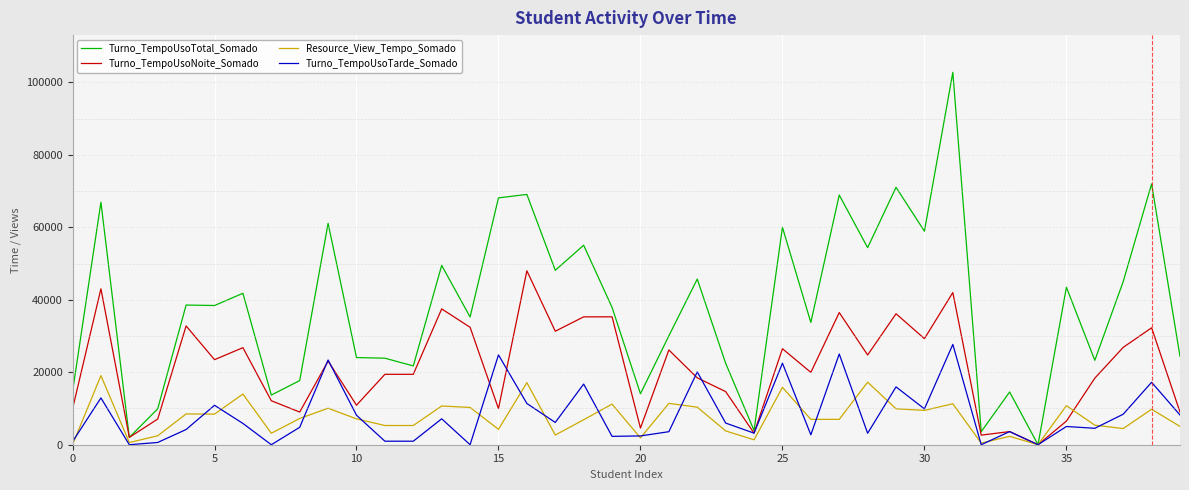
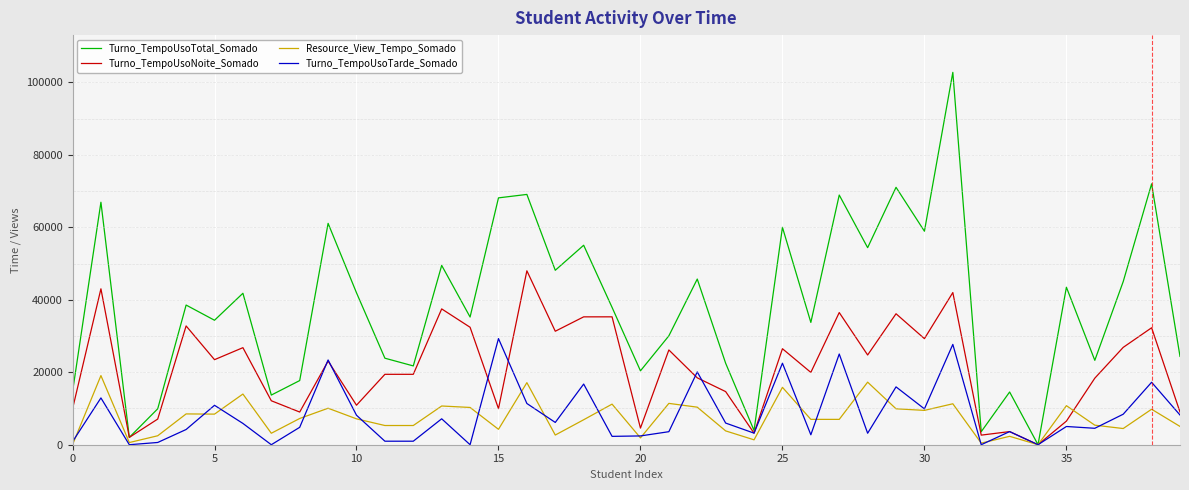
Turno_TempoUsoTotal_Somado, 5: 38000 -> 34000
Turno_TempoUsoTotal_Somado, 10: 24000 -> 42000
Turno_TempoUsoTarde_Somado, 15: 25000 -> 29000
Turno_TempoUsoTotal_Somado, 20: 14000 -> 20000
